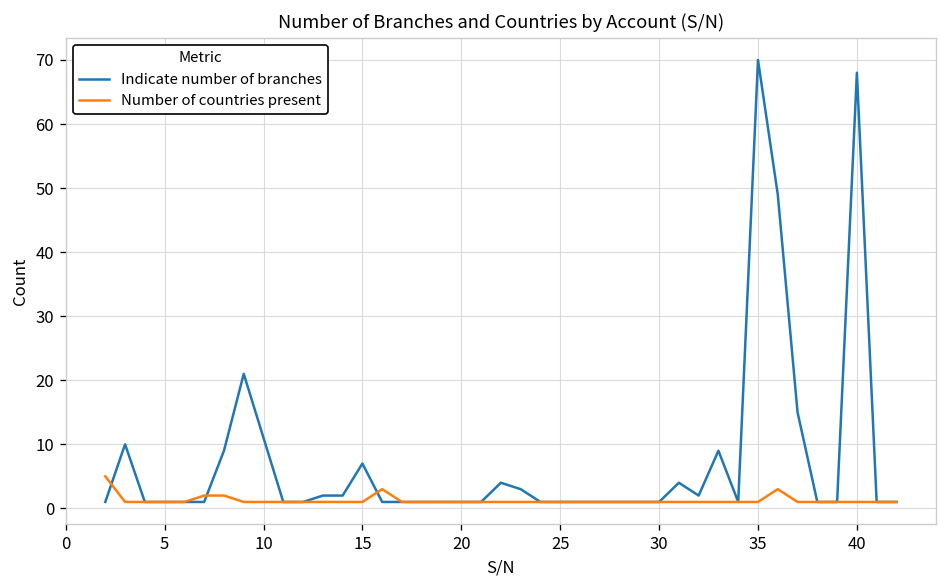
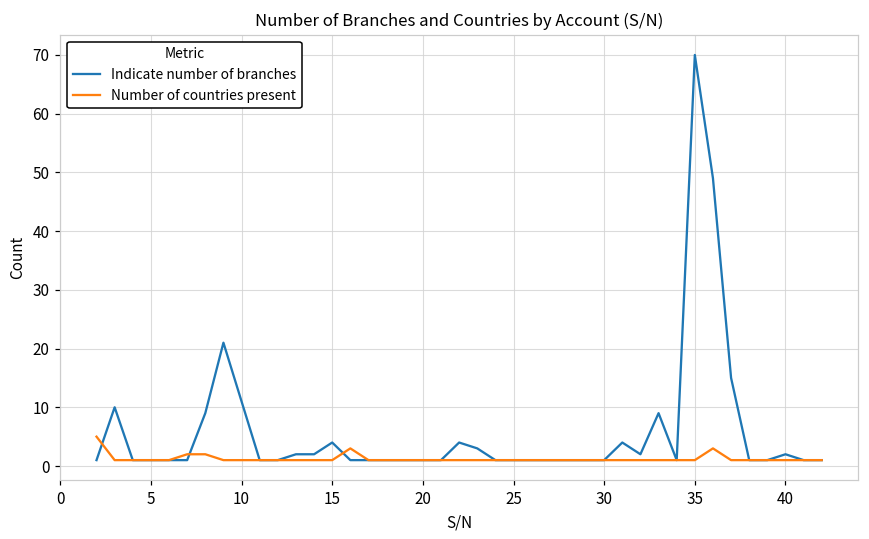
Indicate number of branches, 15: 7 -> 4
Indicate number of branches, 40: 68 -> 2
